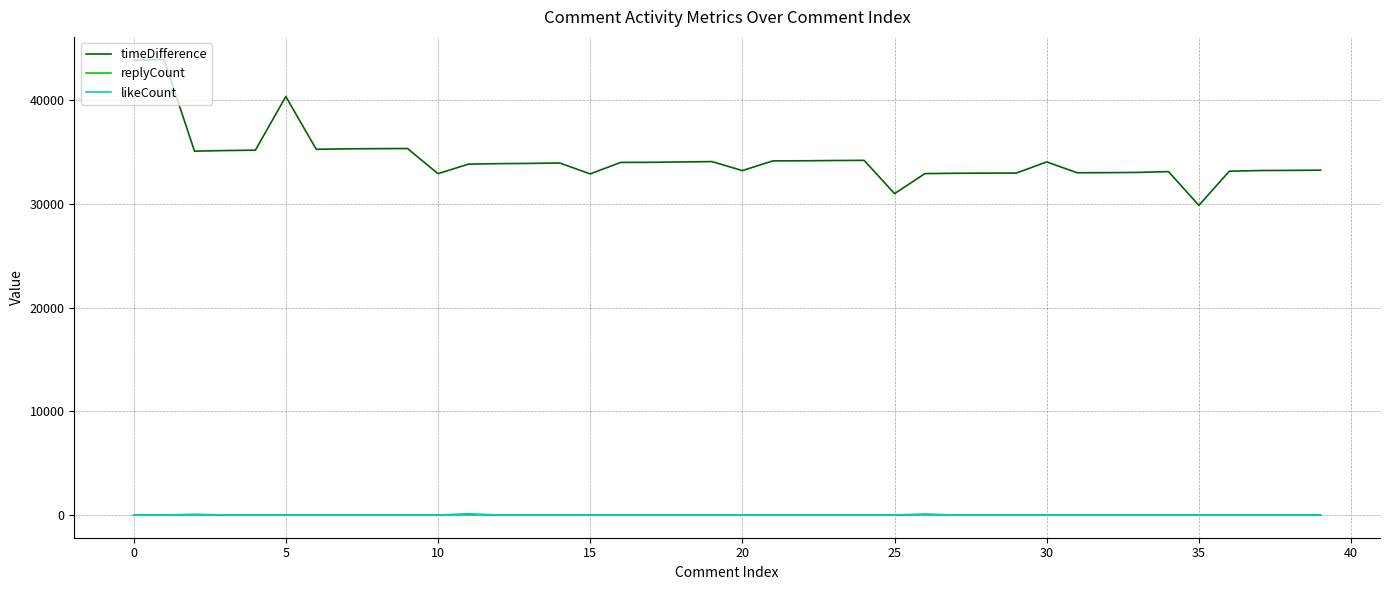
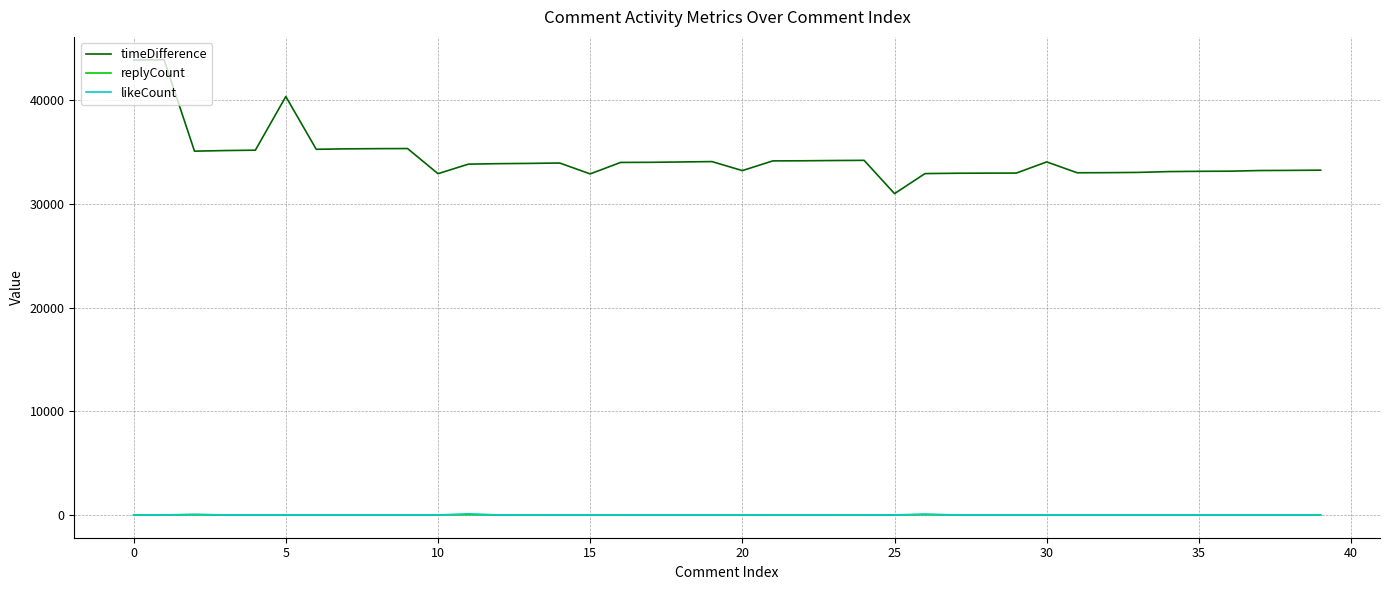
timeDifference, 35: 29900 -> 33100
